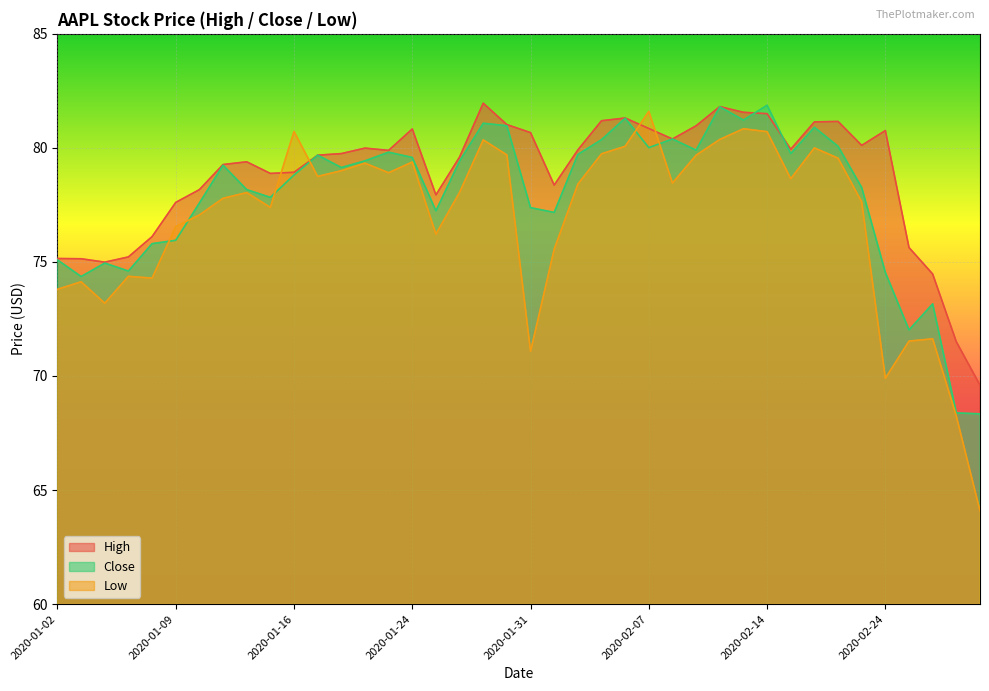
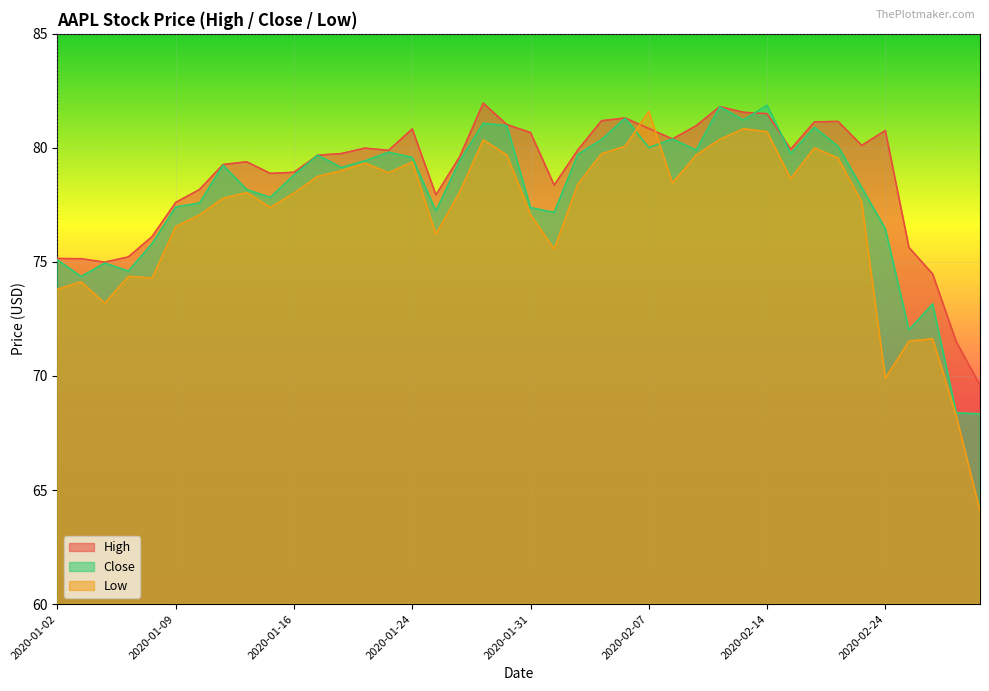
Close, 2020-01-09: 76.0 -> 77.4
Low, 2020-01-16: 80.7 -> 78.0
Low, 2020-01-31: 71.1 -> 77.1
Close, 2020-02-24: 74.5 -> 76.5
